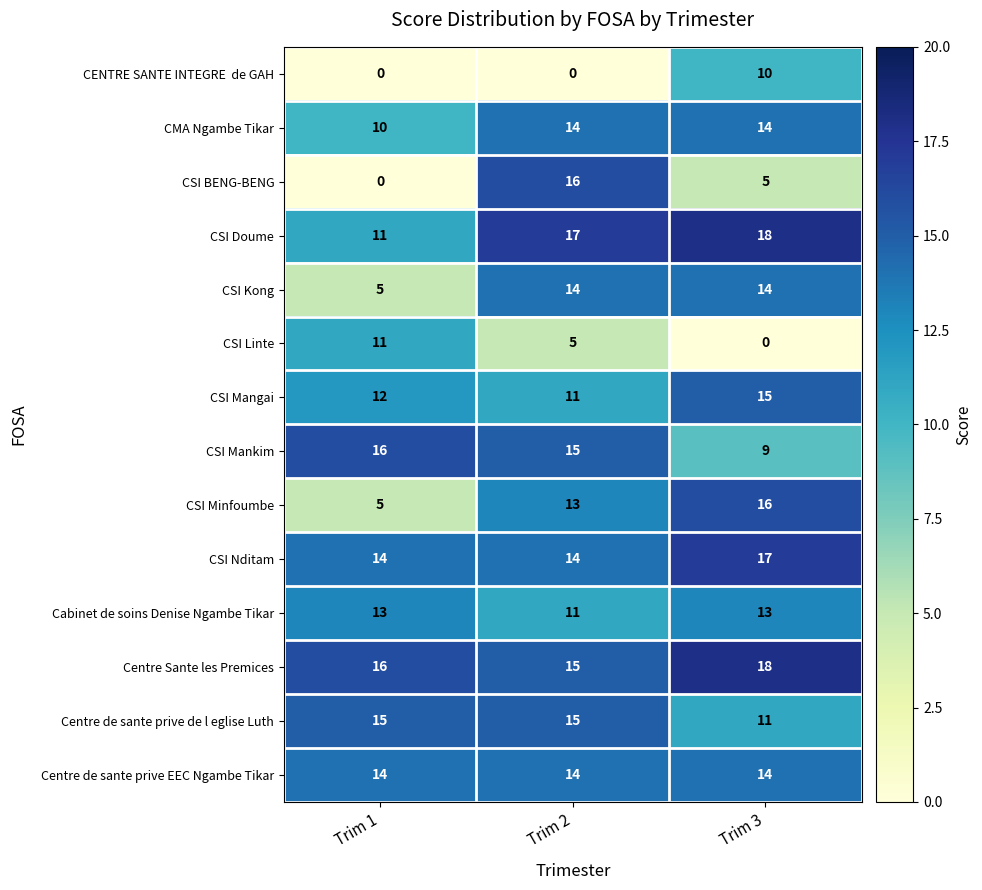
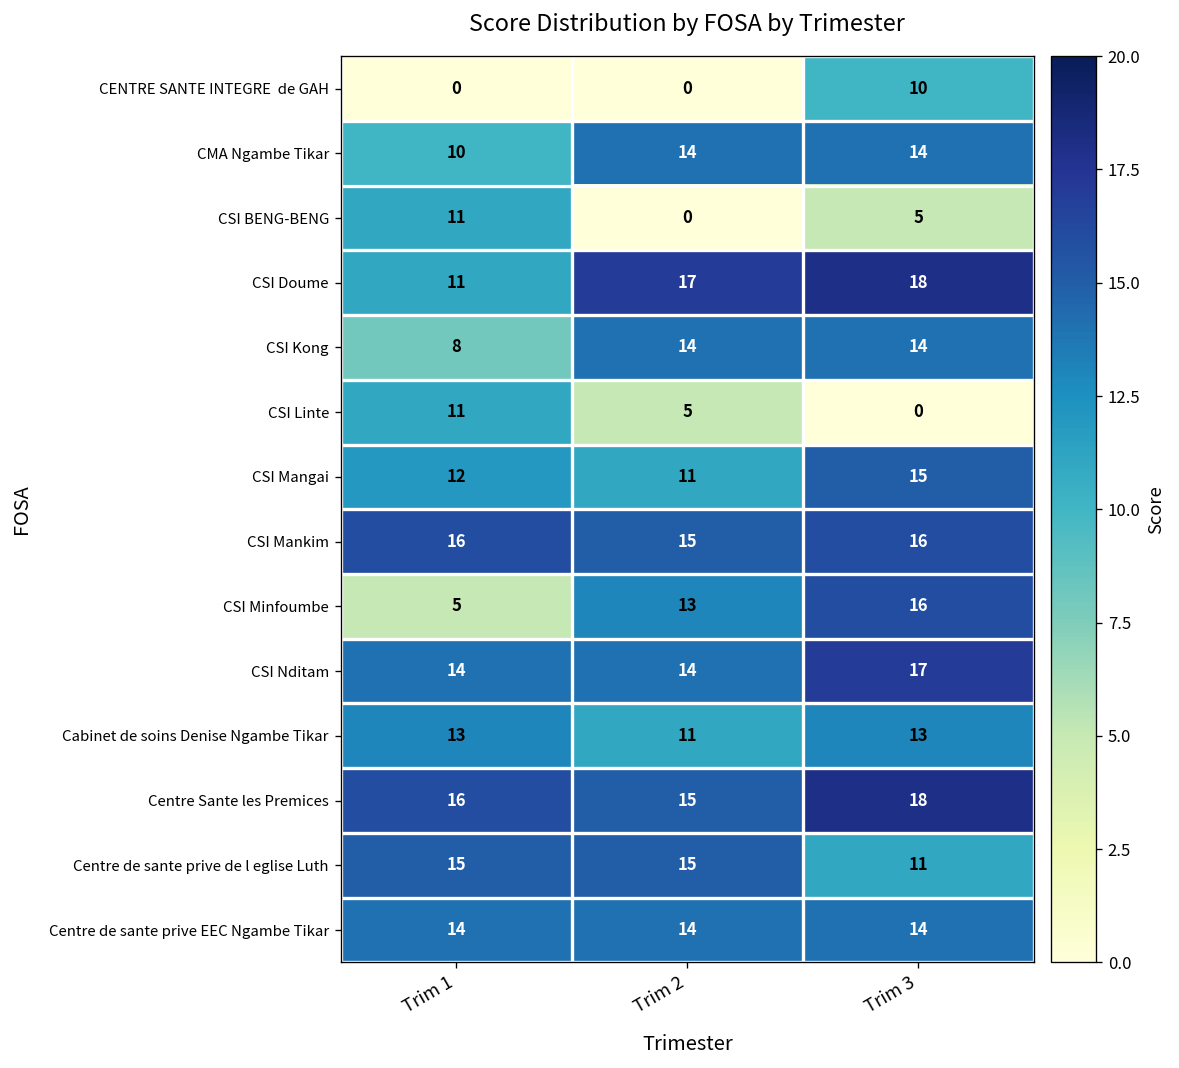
CSI BENG-BENG, Trim 1: 0 -> 11
CSI BENG-BENG, Trim 2: 16 -> 0
CSI Kong, Trim 1: 5 -> 8
CSI Mankim, Trim 3: 9 -> 16
